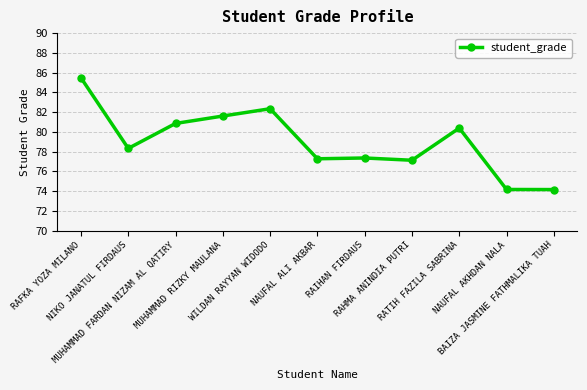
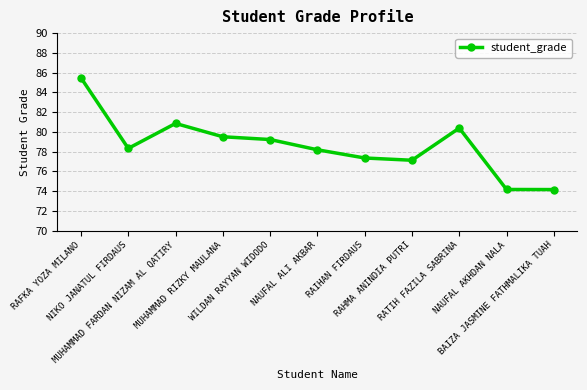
MUHAMMAD RIZKY MAULANA: 82 -> 80
WILDAN RAYYAN WIDODO: 82 -> 79
NAUFAL ALI AKBAR: 77 -> 78
